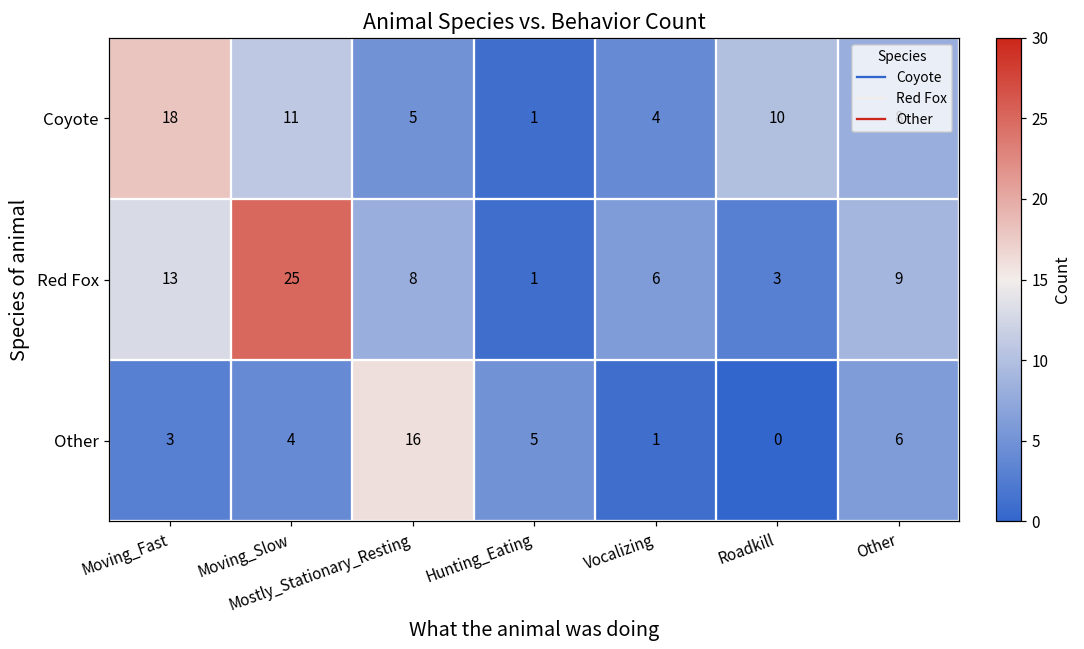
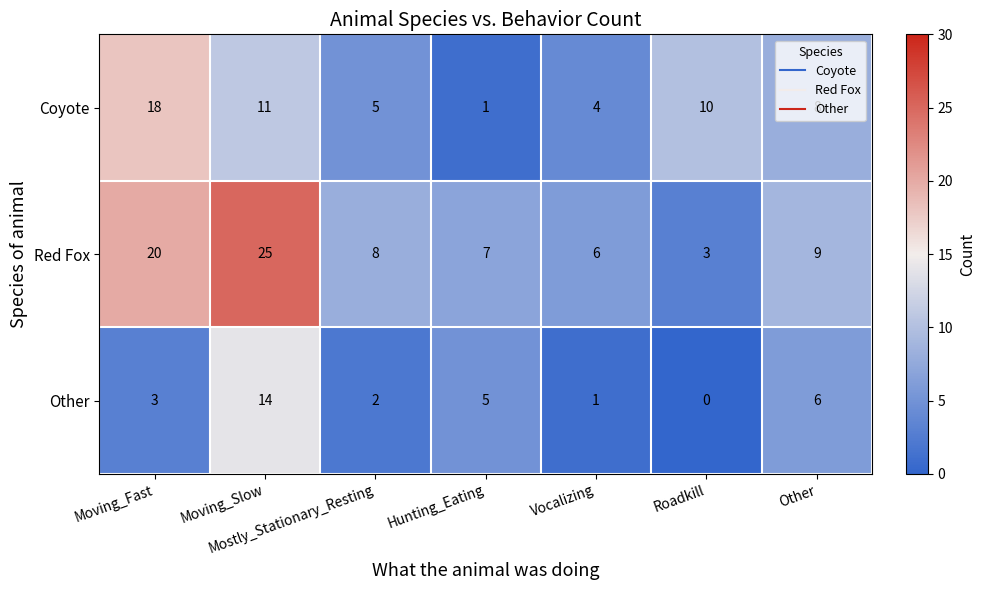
Red Fox, Moving_Fast: 13 -> 20
Red Fox, Hunting_Eating: 1 -> 7
Other, Moving_Slow: 4 -> 14
Other, Mostly_Stationary_Resting: 16 -> 2
